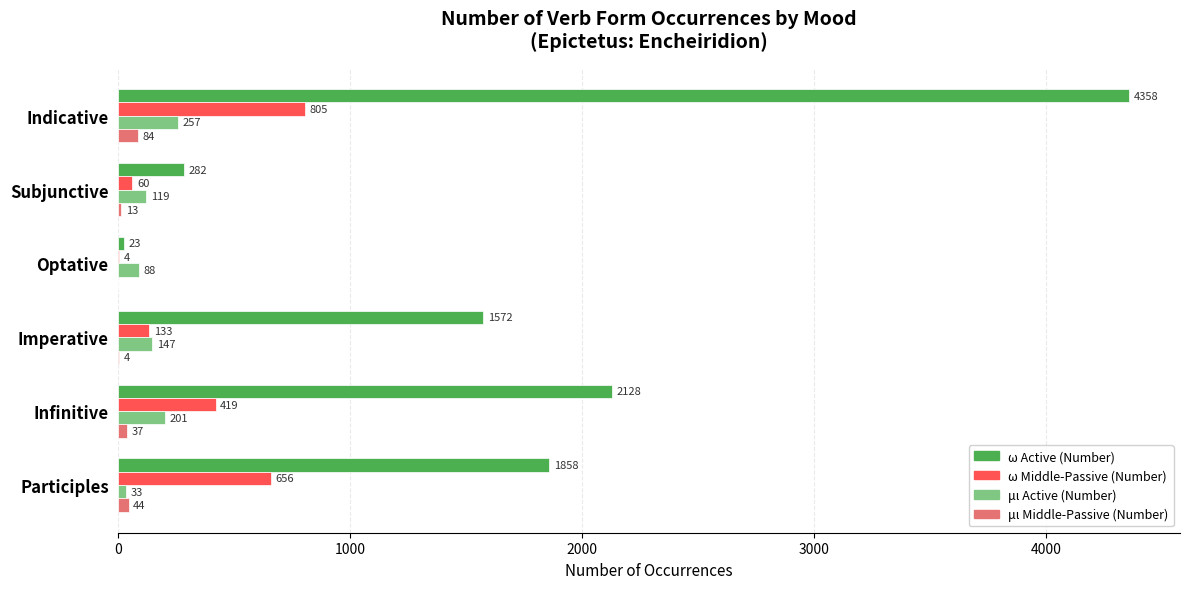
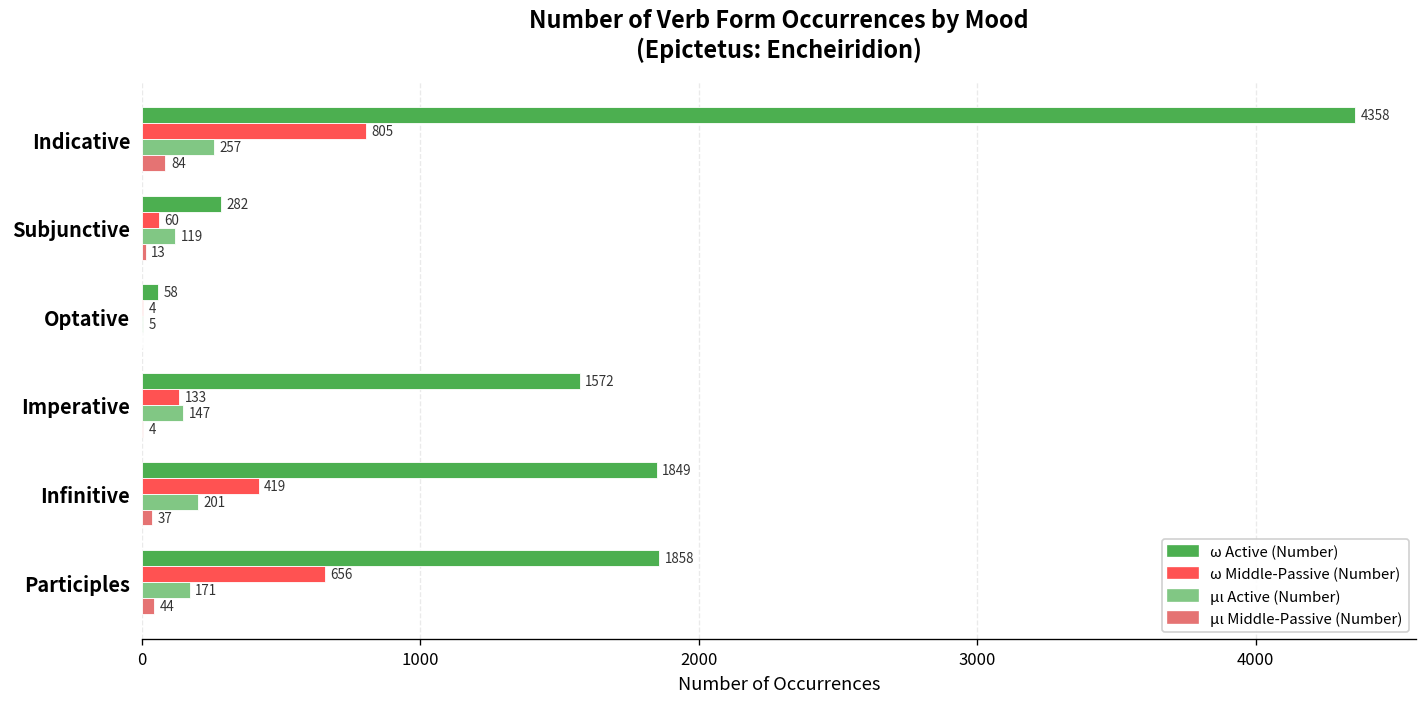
ω Active (Number), Optative: 23 -> 58
μι Active (Number), Optative: 88 -> 5
ω Active (Number), Infinitive: 2128 -> 1849
μι Active (Number), Participles: 33 -> 171
